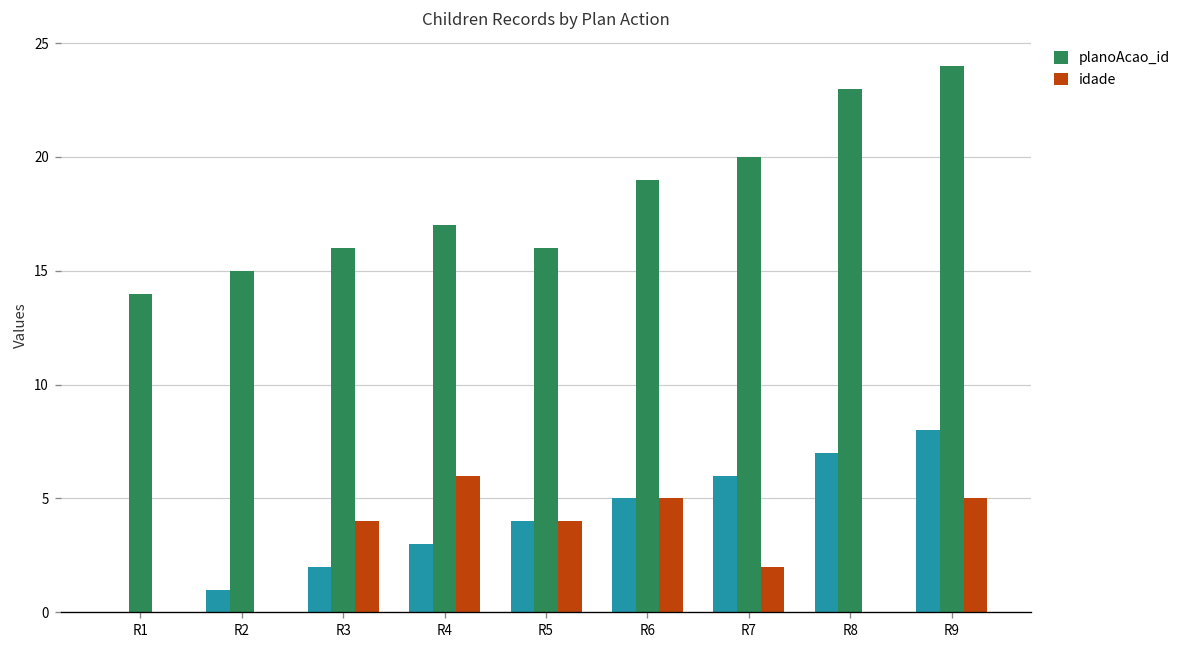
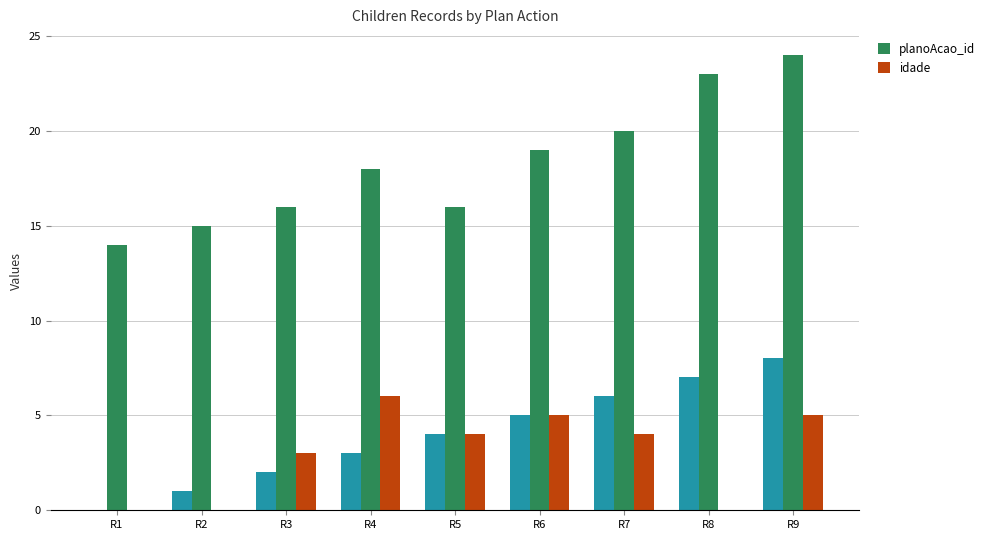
idade, R3: 4 -> 3
planoAcao_id, R4: 17 -> 18
idade, R7: 2 -> 4
